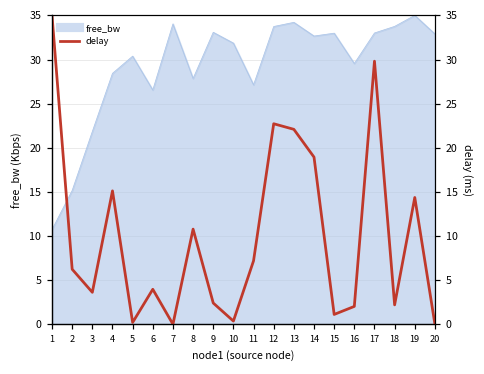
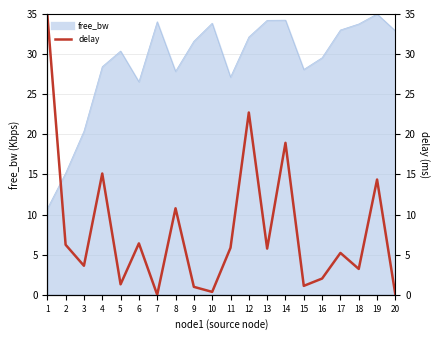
free_bw, 3: 22 -> 20
free_bw, 9: 33 -> 32
free_bw, 10: 32 -> 34
free_bw, 12: 34 -> 32
free_bw, 14: 33 -> 34
free_bw, 15: 33 -> 28
delay, 5: 0 -> 1
delay, 6: 4 -> 6
delay, 9: 2 -> 1
delay, 11: 7 -> 6
delay, 13: 22 -> 6
delay, 17: 30 -> 5
delay, 18: 2 -> 3
